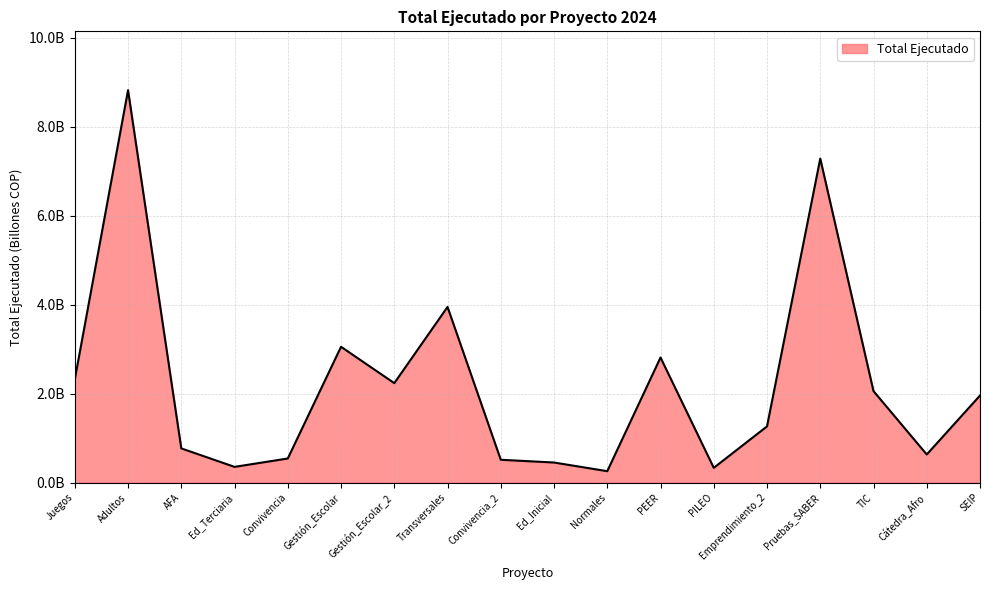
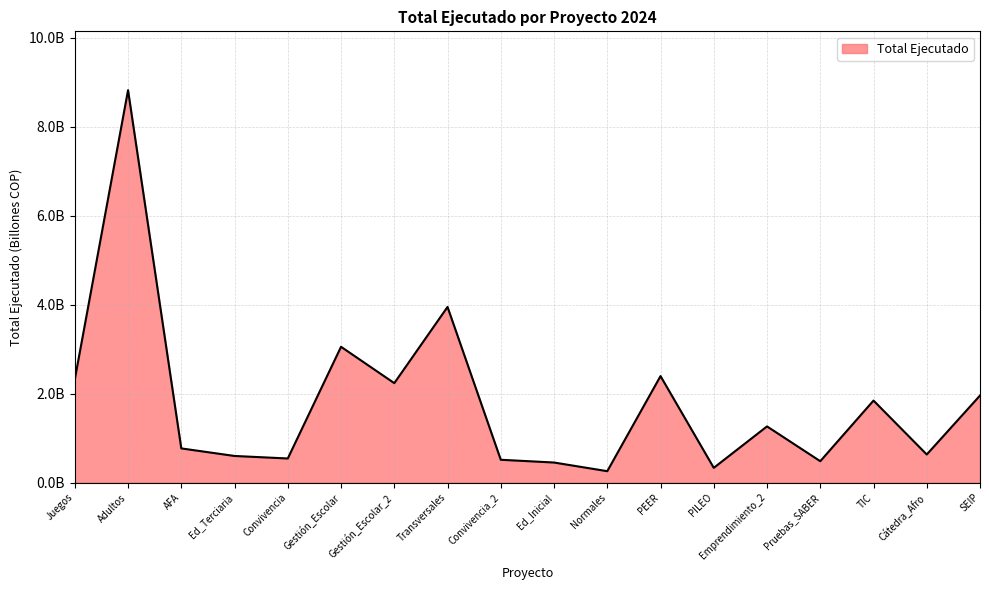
Ed_Terciaria: 400000000 -> 600000000
PEER: 2800000000 -> 2400000000
Pruebas_SABER: 7300000000 -> 500000000
TIC: 2100000000 -> 1800000000
